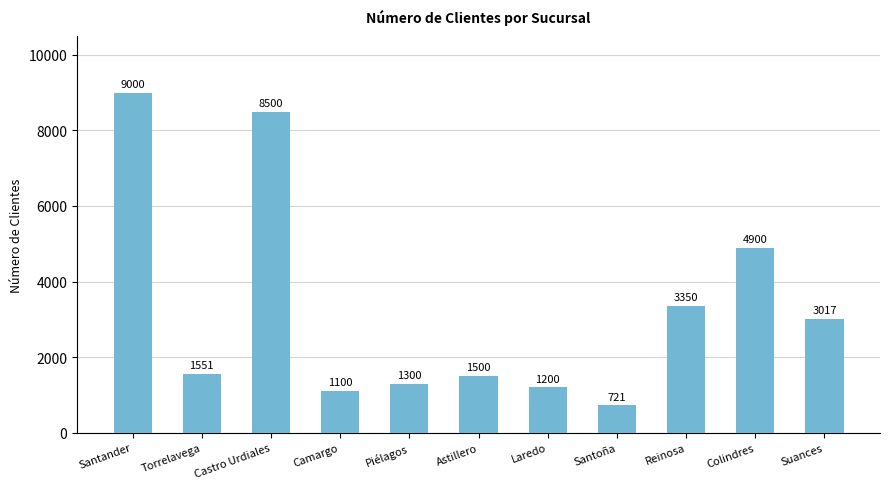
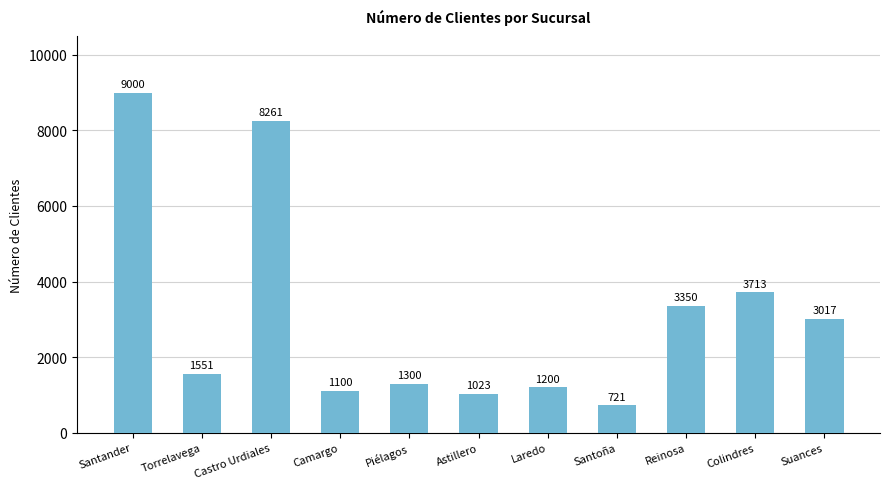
Castro Urdiales: 8500 -> 8261
Astillero: 1500 -> 1023
Colindres: 4900 -> 3713
